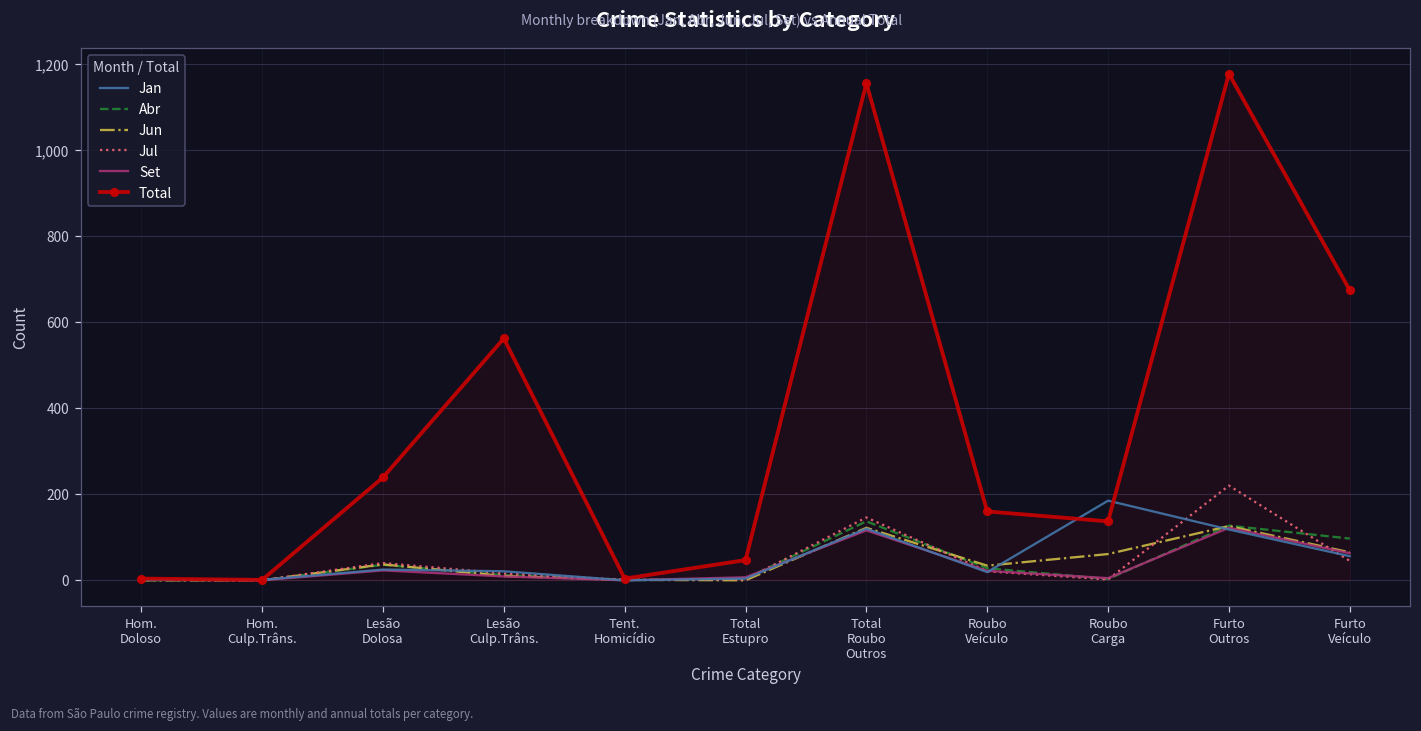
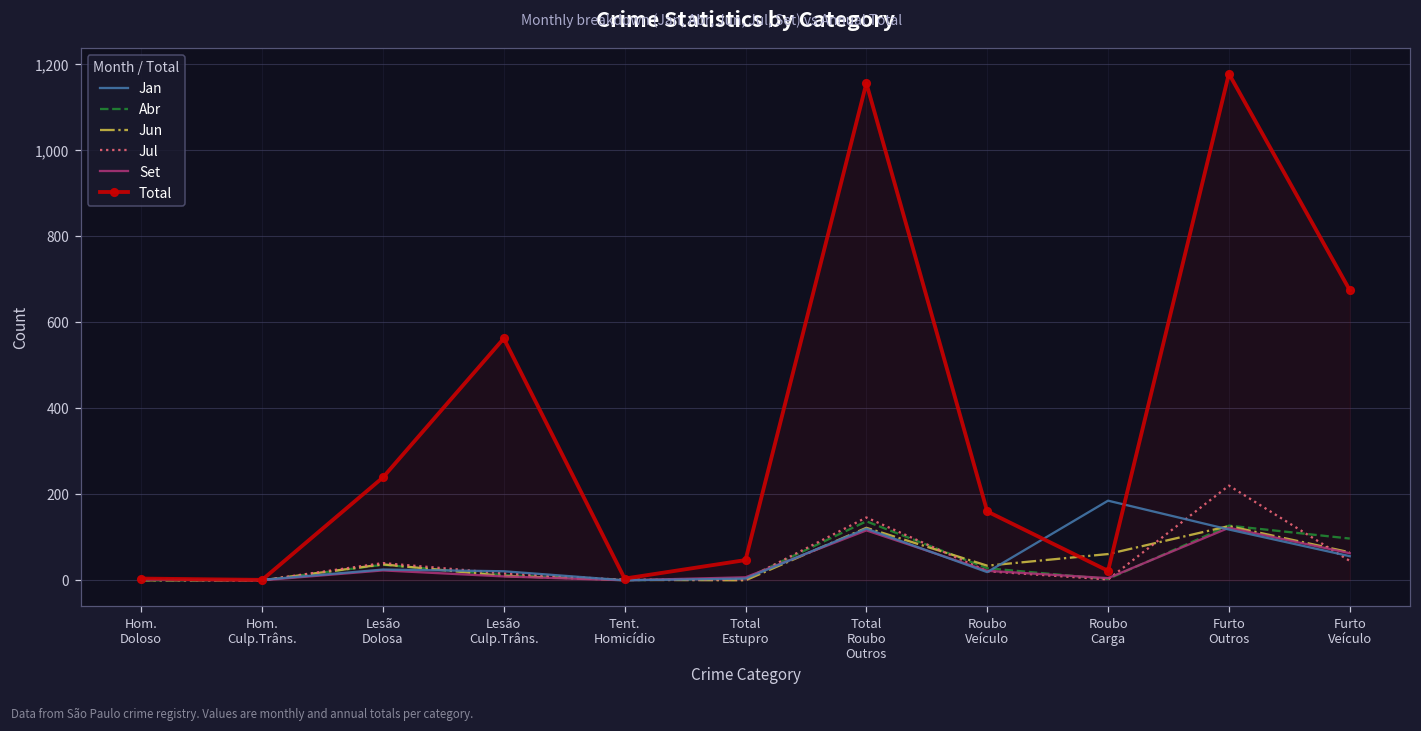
Total, Roubo Carga: 140 -> 20
